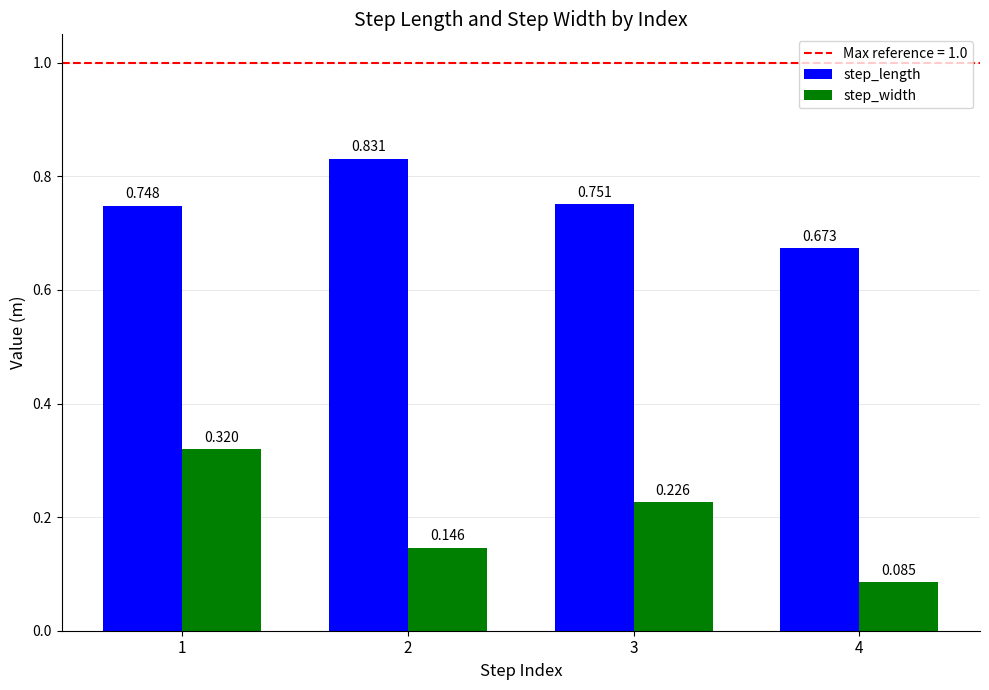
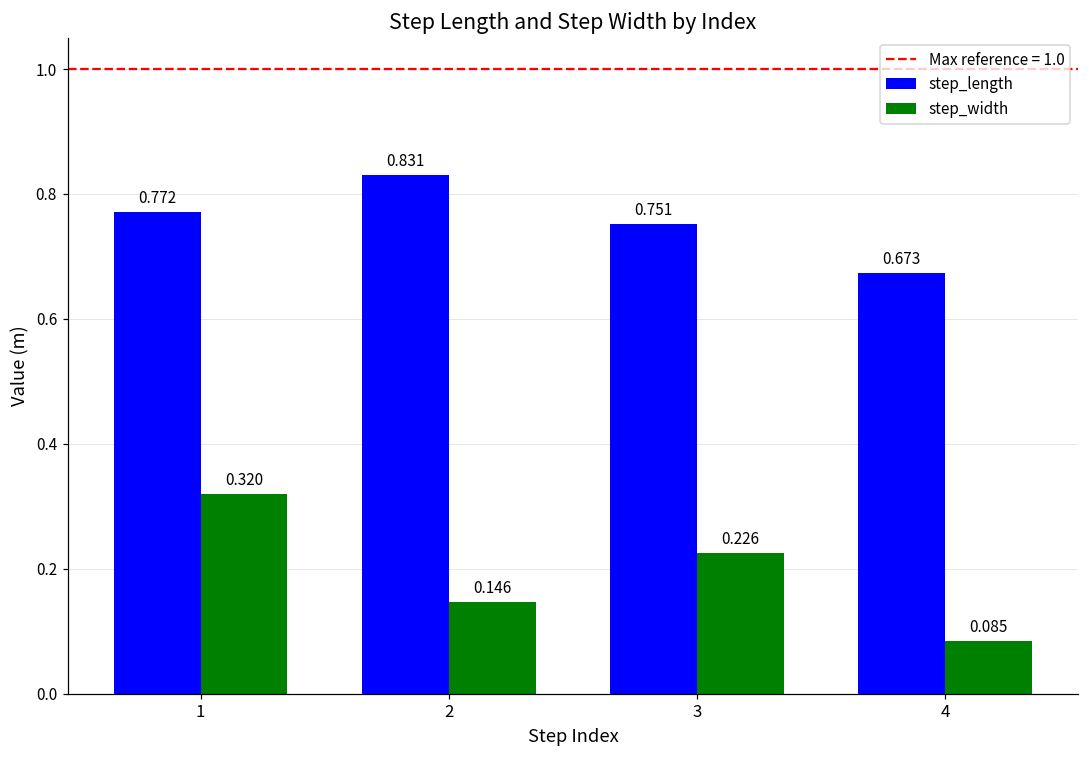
step_length, 1: 0.748 -> 0.772
